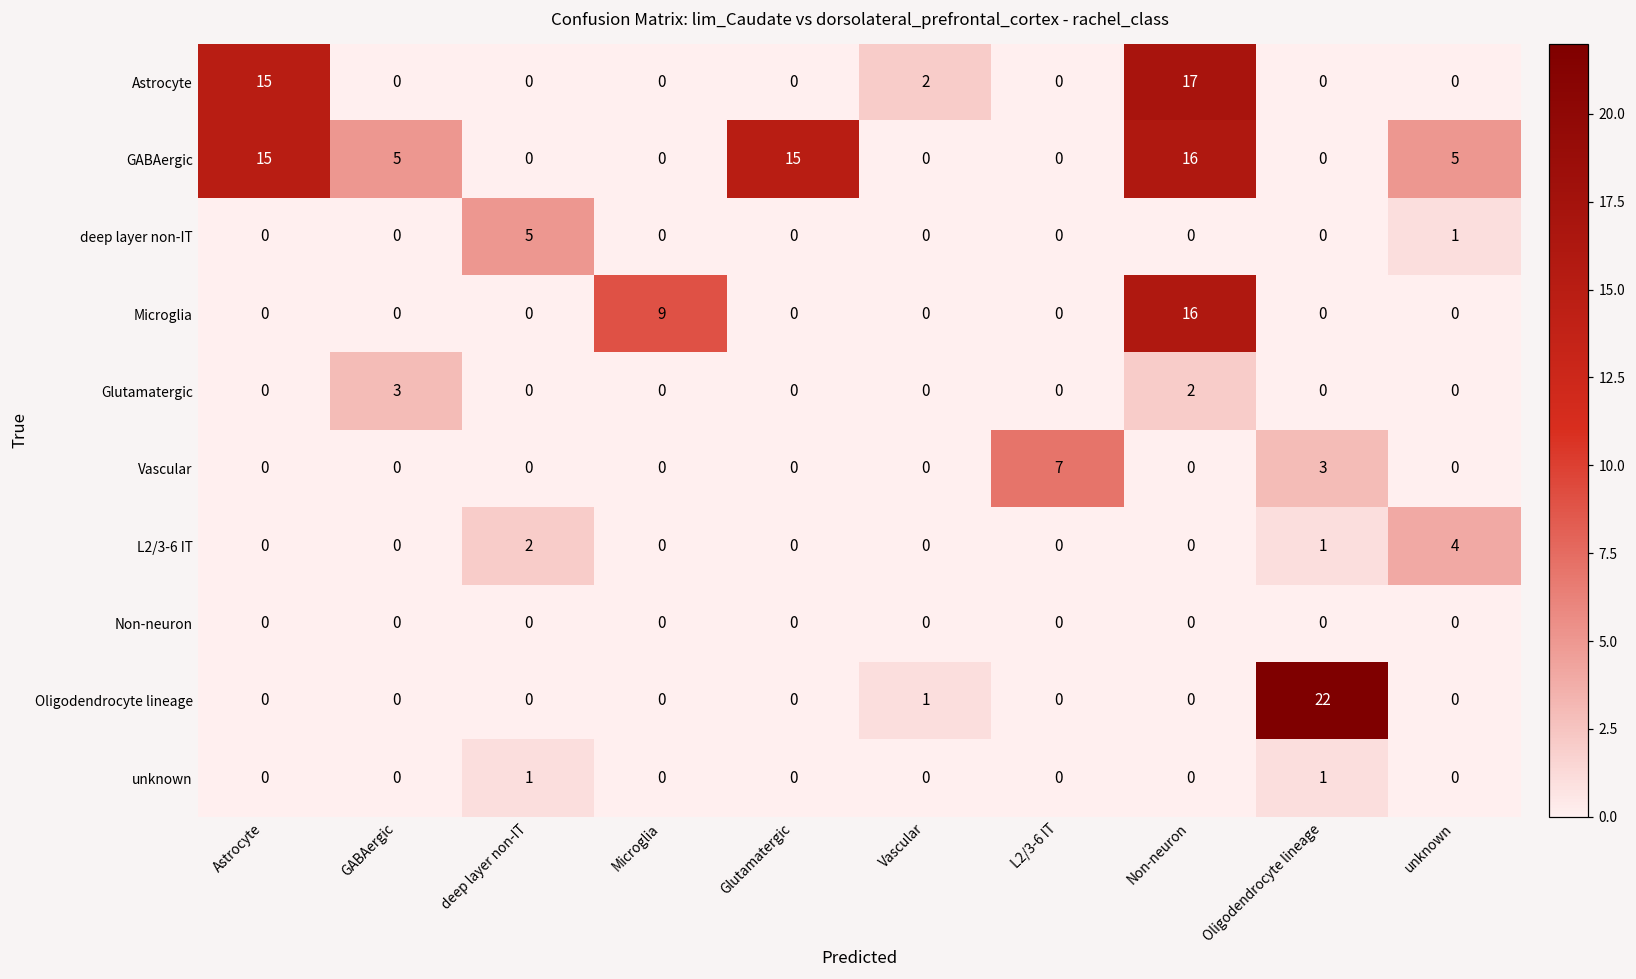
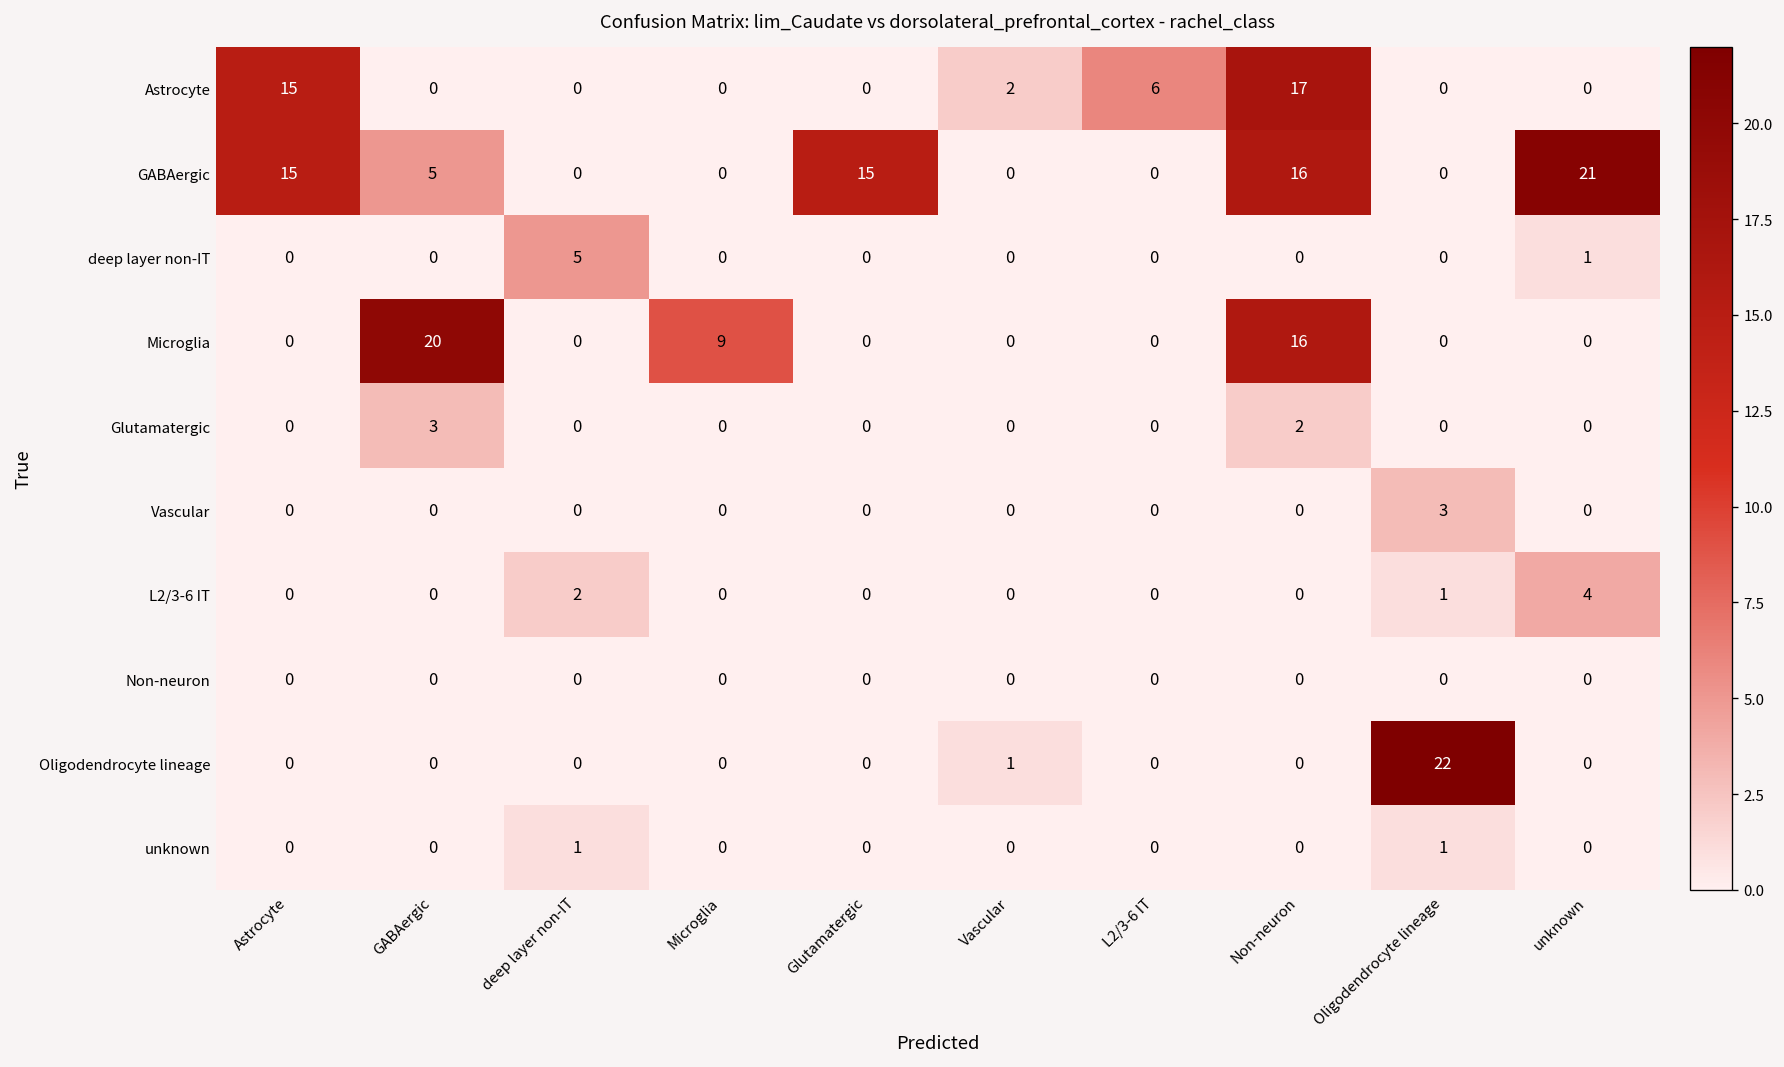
Astrocyte, L2/3-6 IT: 0 -> 6
GABAergic, unknown: 5 -> 21
Microglia, GABAergic: 0 -> 20
Vascular, L2/3-6 IT: 7 -> 0
